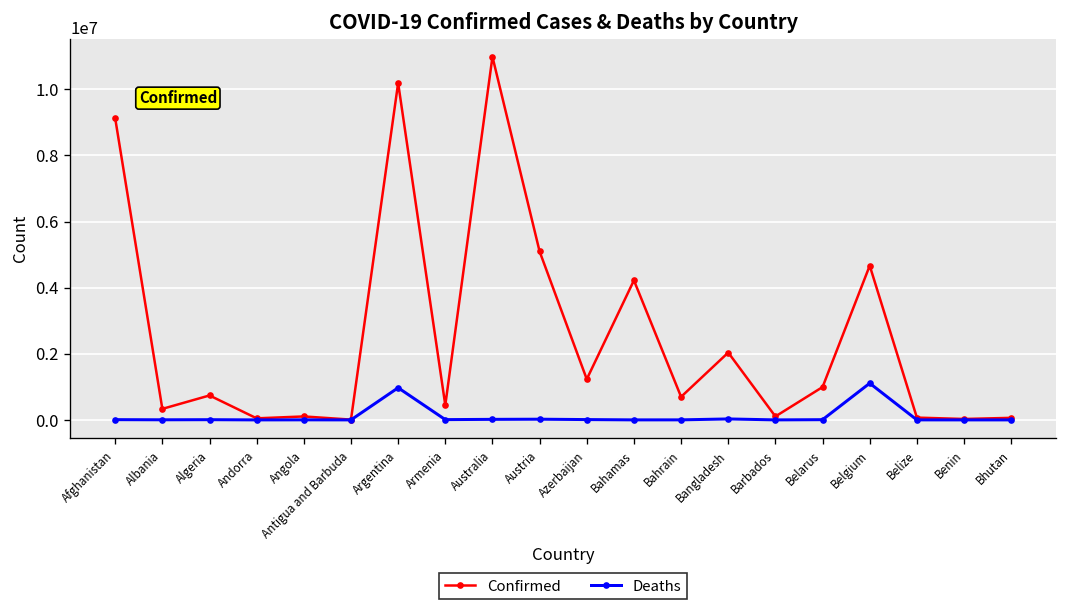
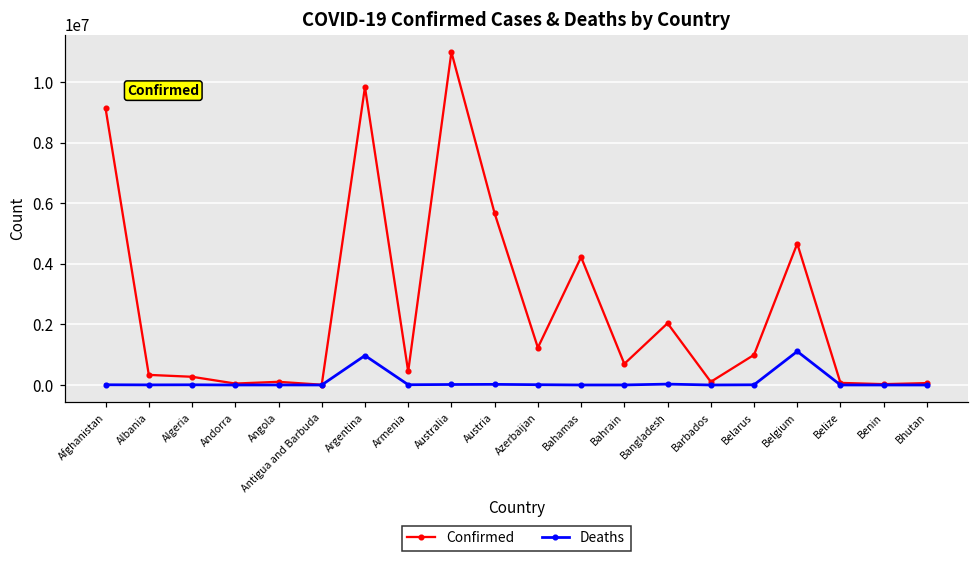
Confirmed, Algeria: 700000 -> 300000
Confirmed, Argentina: 10200000 -> 9800000
Confirmed, Austria: 5100000 -> 5700000
